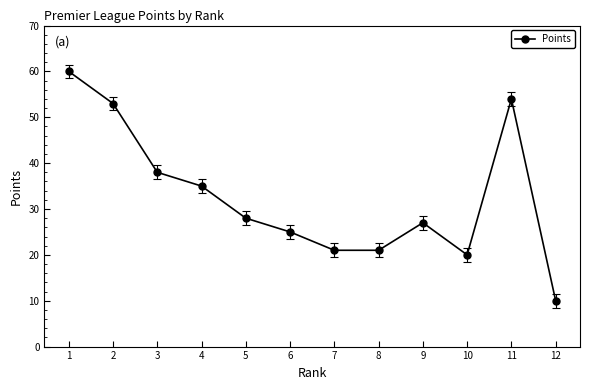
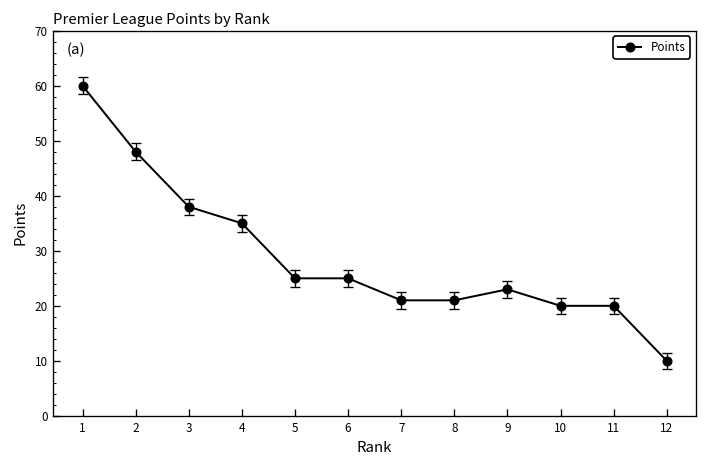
Points, 2: 53 -> 48
Points, 5: 28 -> 25
Points, 9: 27 -> 23
Points, 11: 54 -> 20
